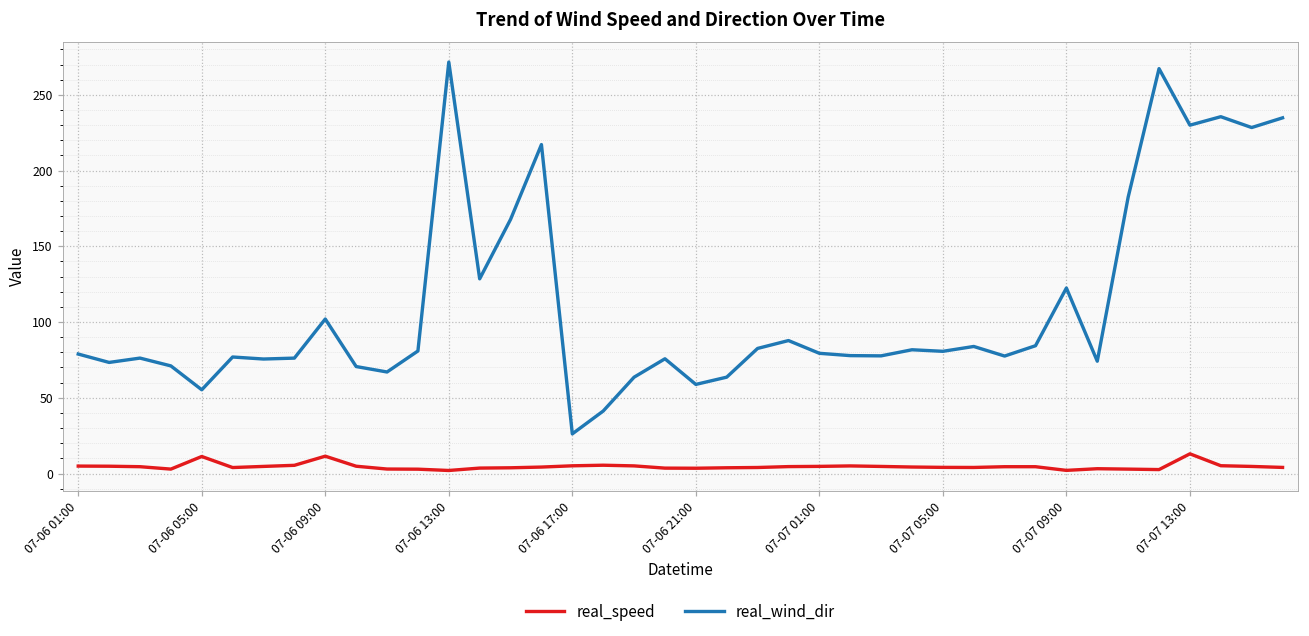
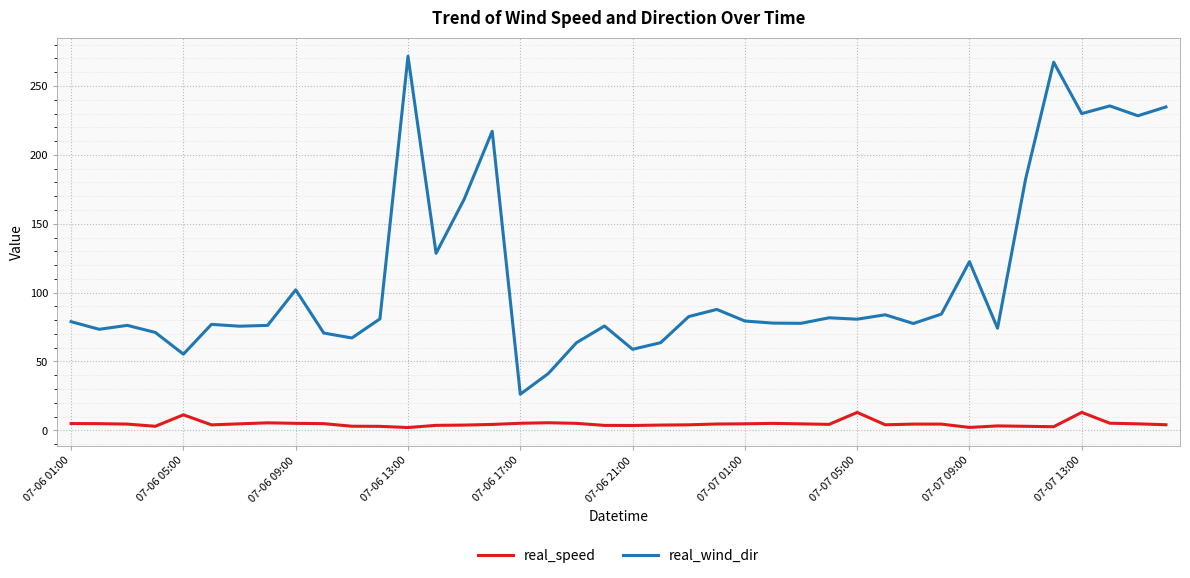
real_speed, 07-06 09:00: 11 -> 5
real_speed, 07-07 05:00: 4 -> 13
